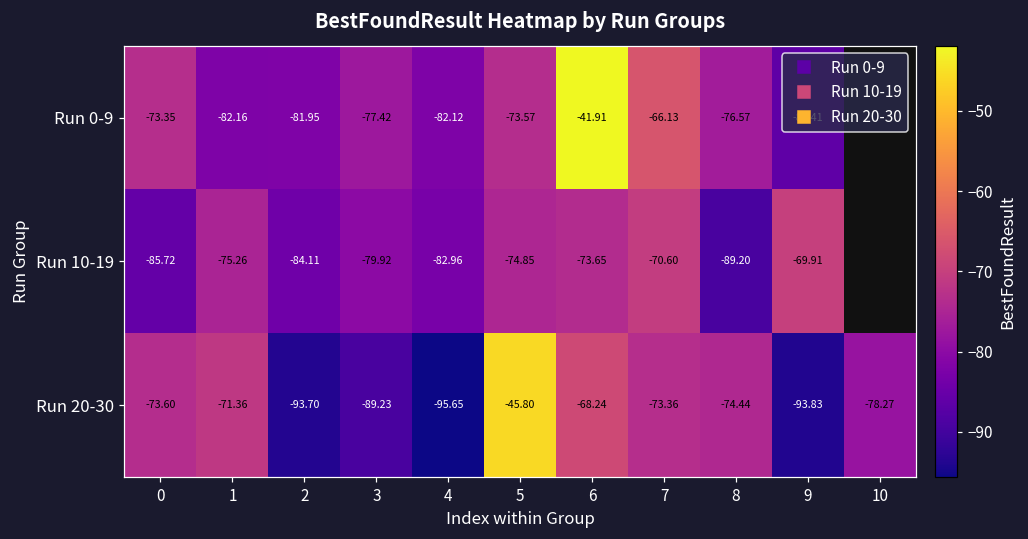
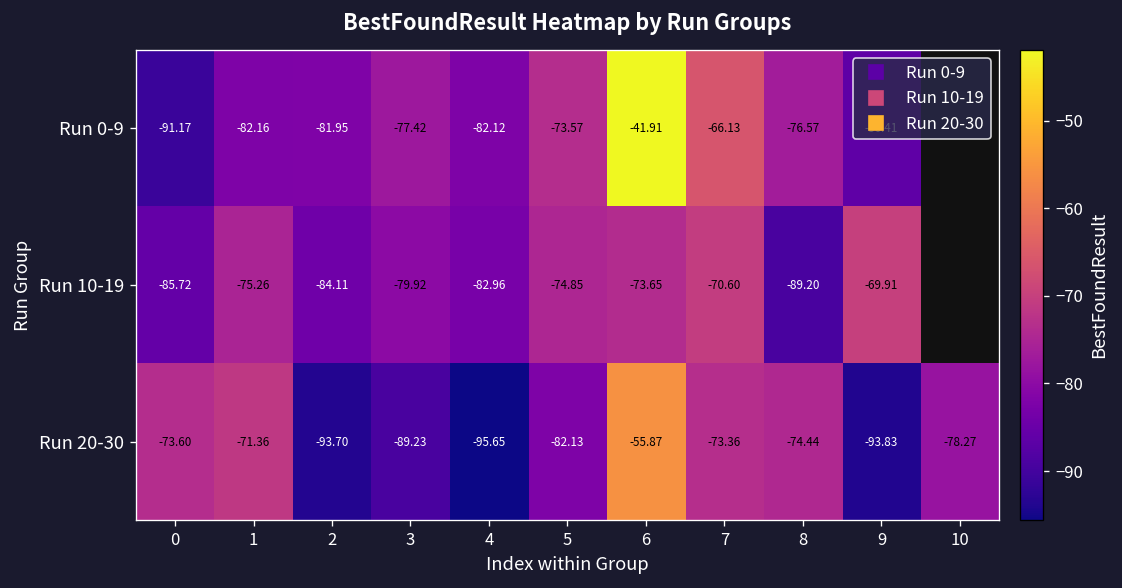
Run 0-9, 0: -73.35 -> -91.17
Run 20-30, 5: -45.80 -> -82.13
Run 20-30, 6: -68.24 -> -55.87
